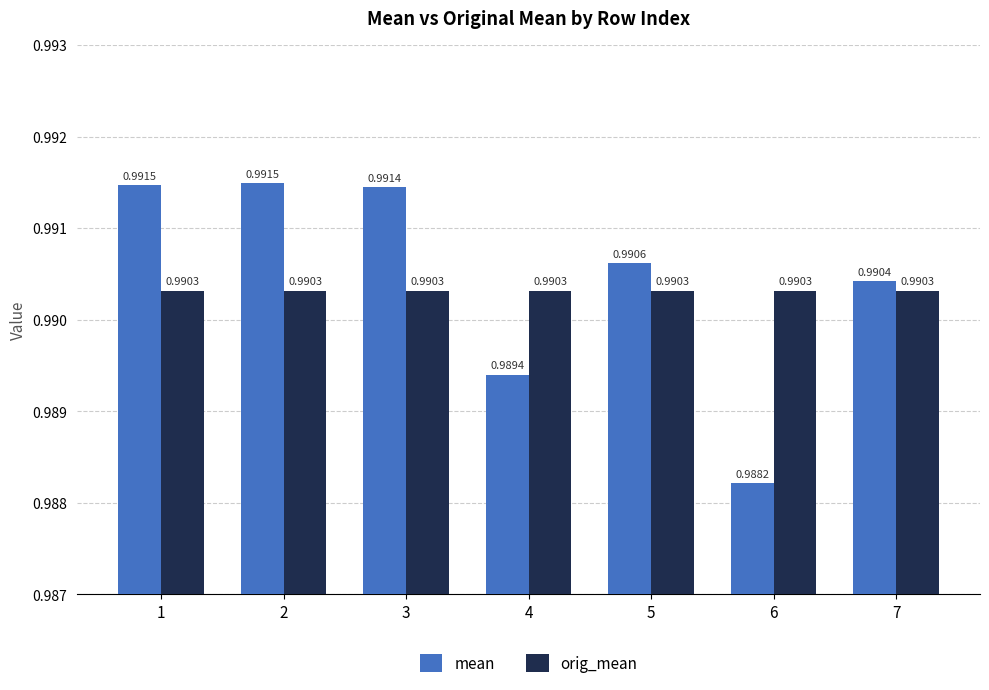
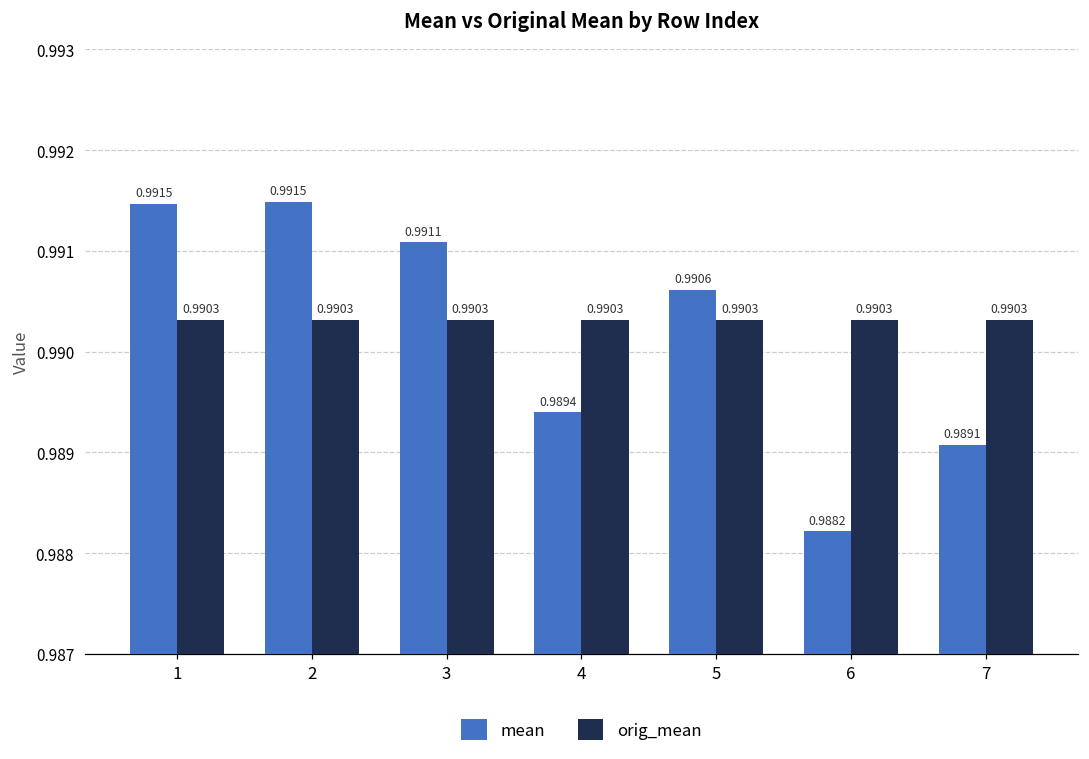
mean, 3: 0.9914 -> 0.9911
mean, 7: 0.9904 -> 0.9891
